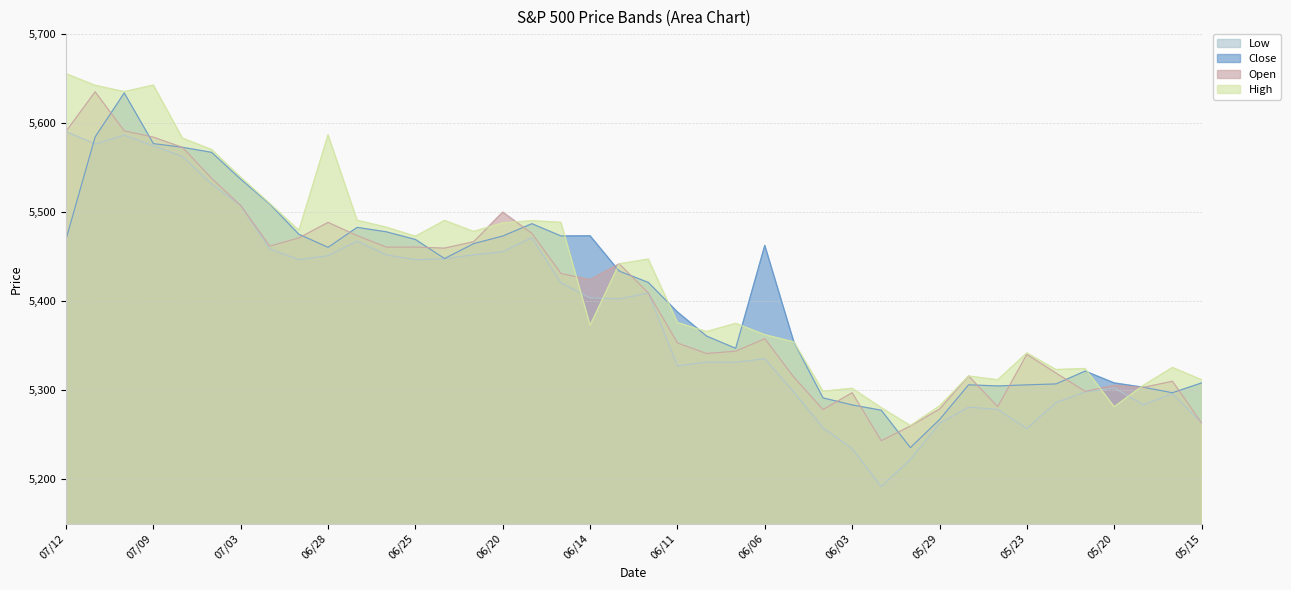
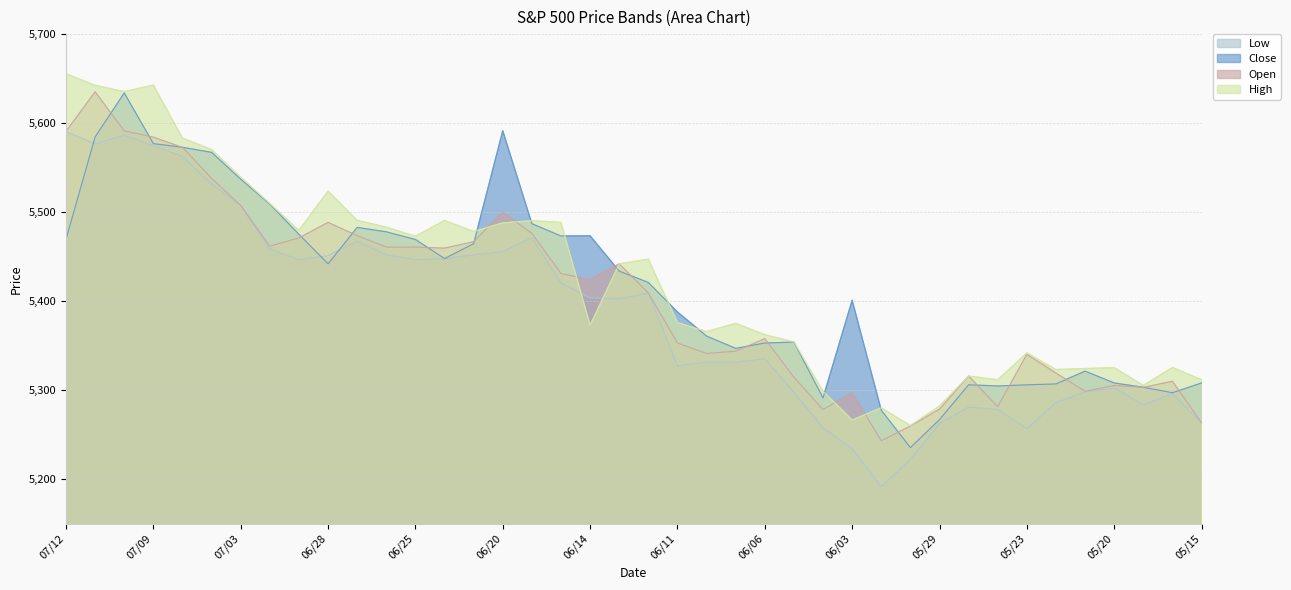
Close, 06/28: 5,460 -> 5,440
High, 06/28: 5,590 -> 5,520
Close, 06/20: 5,470 -> 5,590
Close, 06/06: 5,460 -> 5,350
Close, 06/03: 5,280 -> 5,400
High, 06/03: 5,300 -> 5,270
High, 05/20: 5,280 -> 5,330
